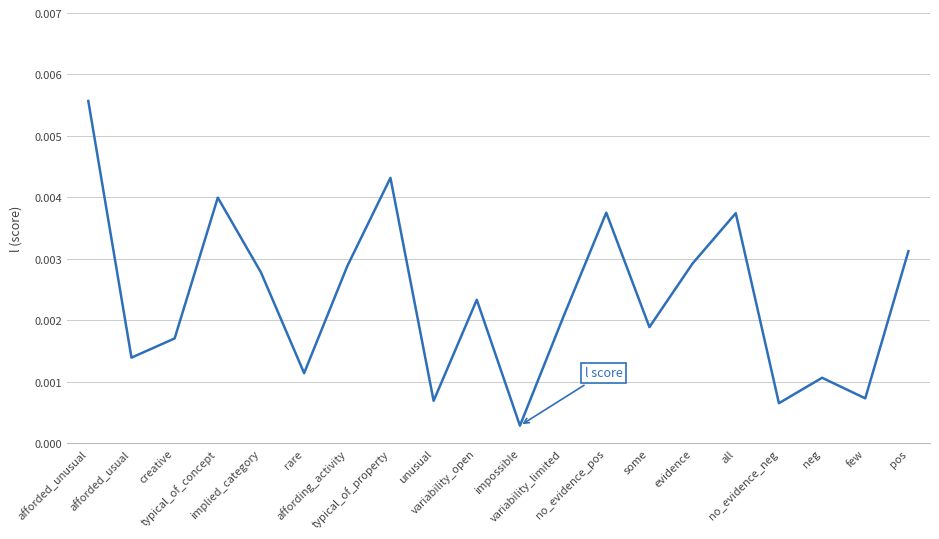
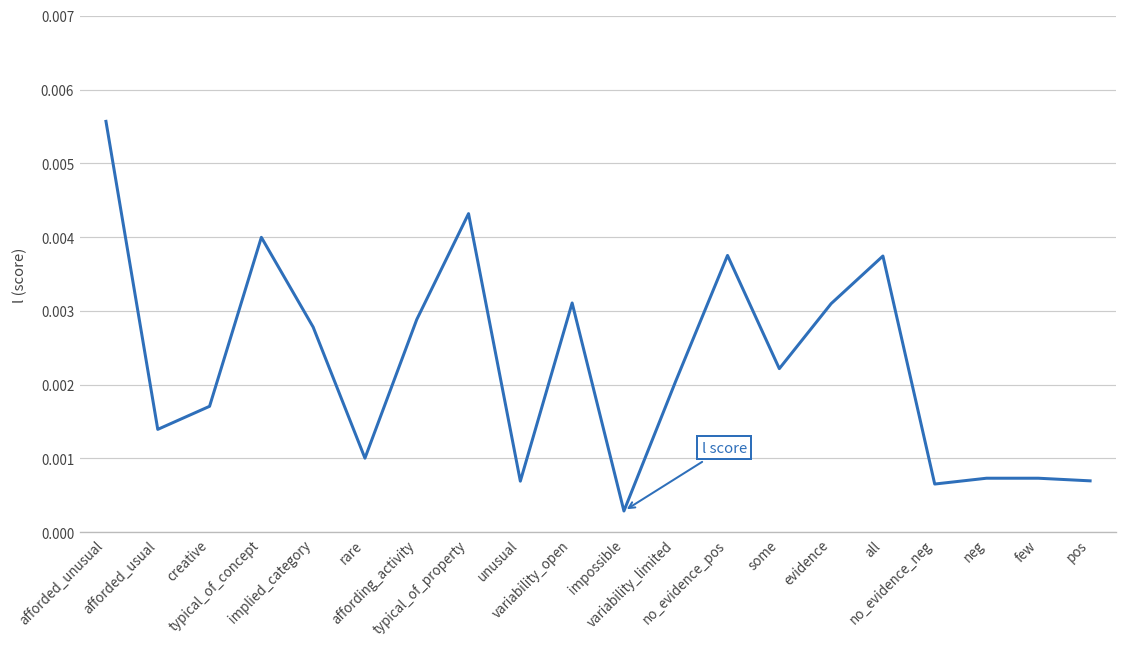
rare: 0.0011 -> 0.0010
variability_open: 0.0023 -> 0.0031
some: 0.0019 -> 0.0022
evidence: 0.0029 -> 0.0031
neg: 0.0011 -> 0.0007
pos: 0.0031 -> 0.0007
